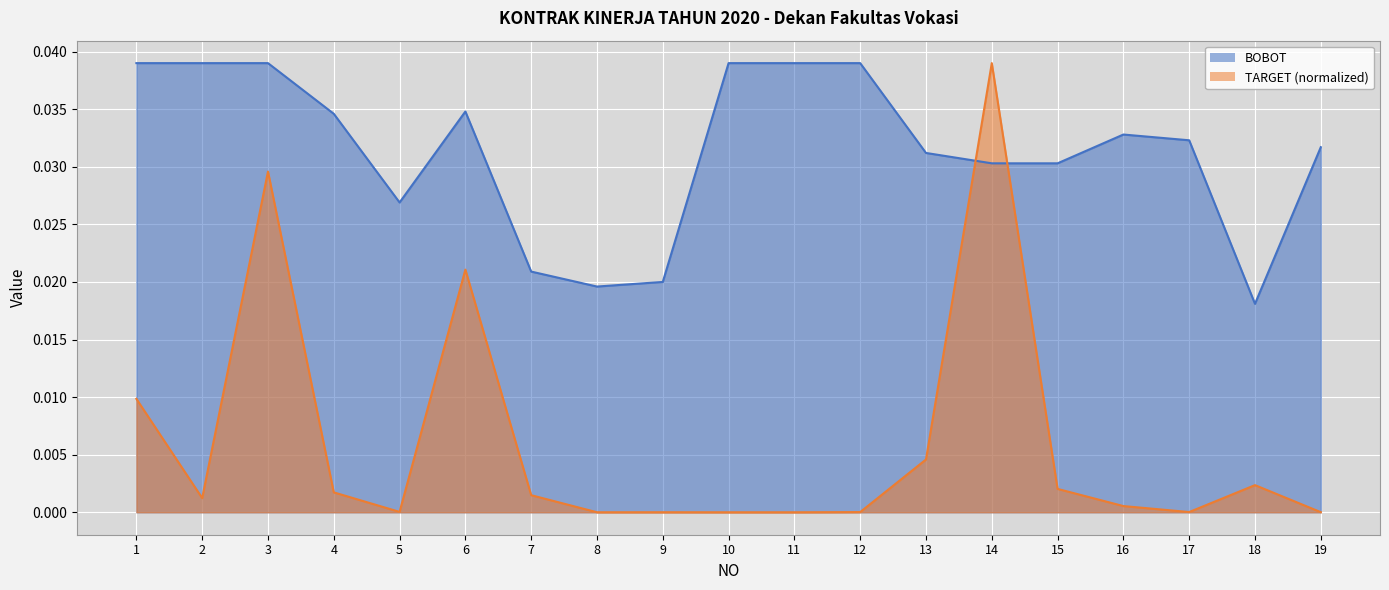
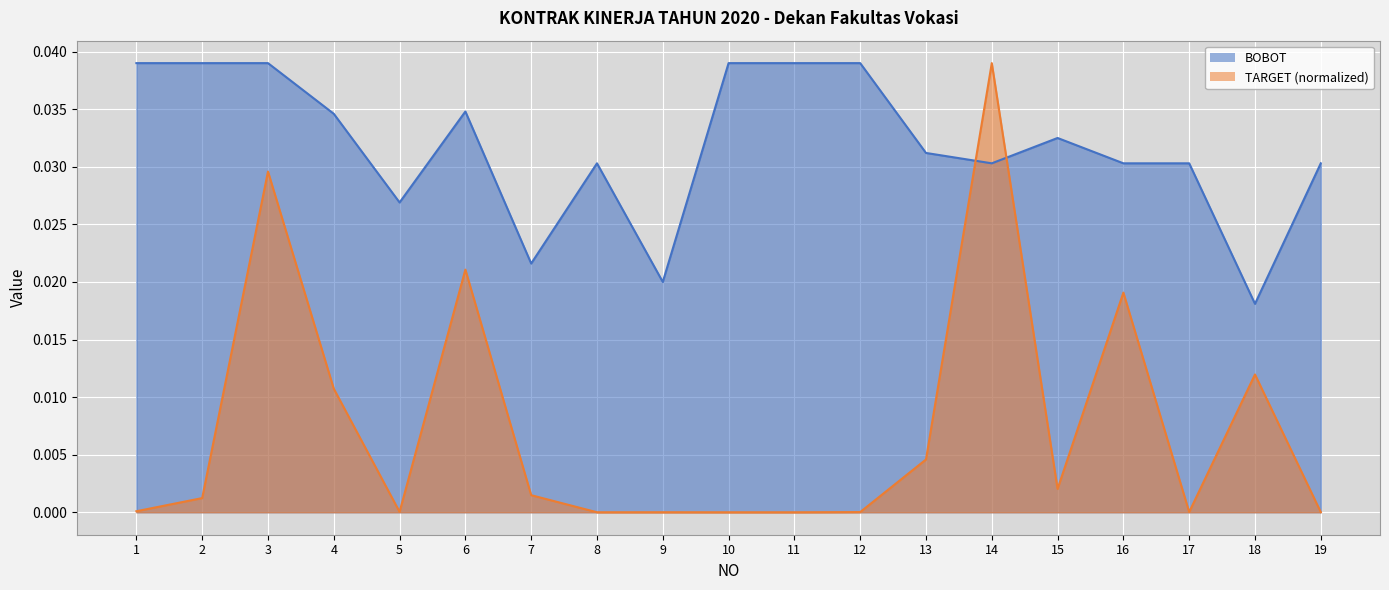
TARGET (normalized), 1: 0.0098 -> 0.0001
TARGET (normalized), 4: 0.0017 -> 0.0107
BOBOT, 7: 0.0209 -> 0.0216
BOBOT, 8: 0.0196 -> 0.0303
BOBOT, 15: 0.0303 -> 0.0325
BOBOT, 16: 0.0328 -> 0.0303
TARGET (normalized), 16: 0.0005 -> 0.0191
BOBOT, 17: 0.0323 -> 0.0303
TARGET (normalized), 18: 0.0024 -> 0.0120
BOBOT, 19: 0.0317 -> 0.0303
